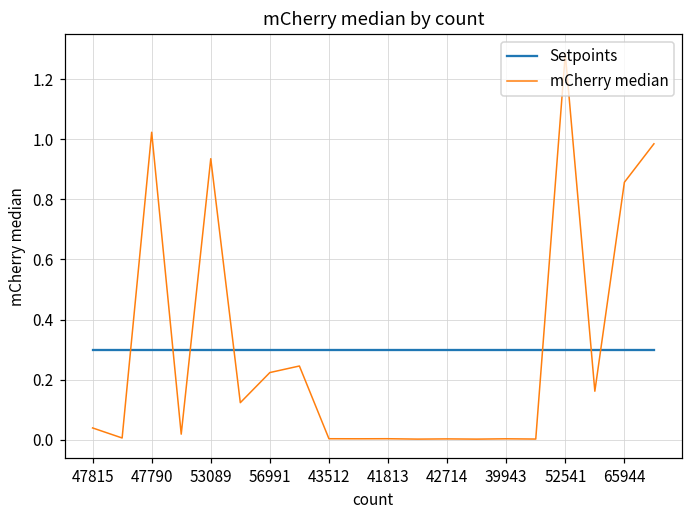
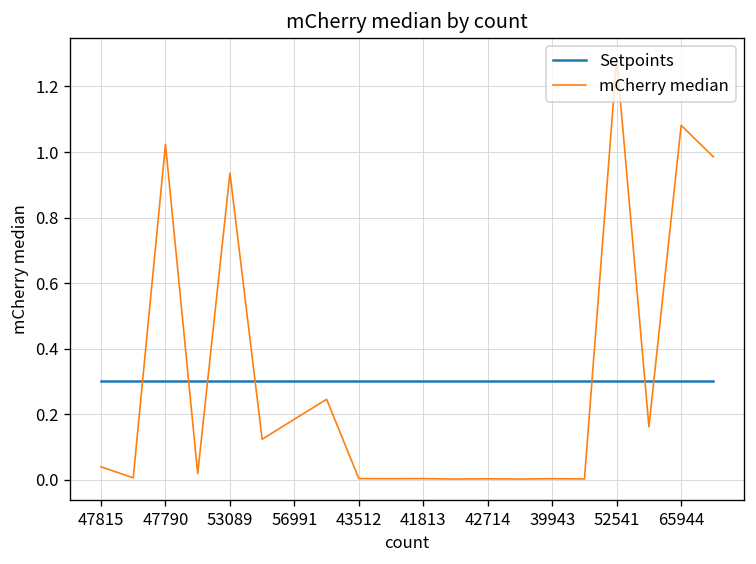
mCherry median, 56991: 0.22 -> 0.18
mCherry median, 65944: 0.86 -> 1.08
